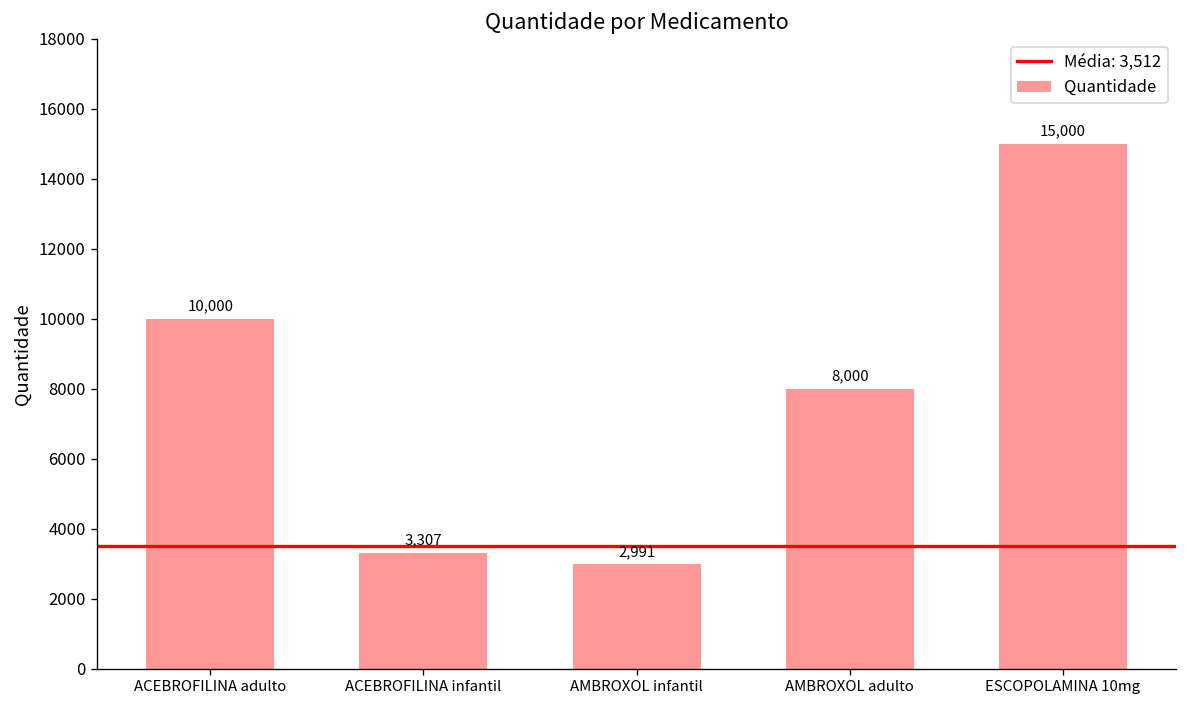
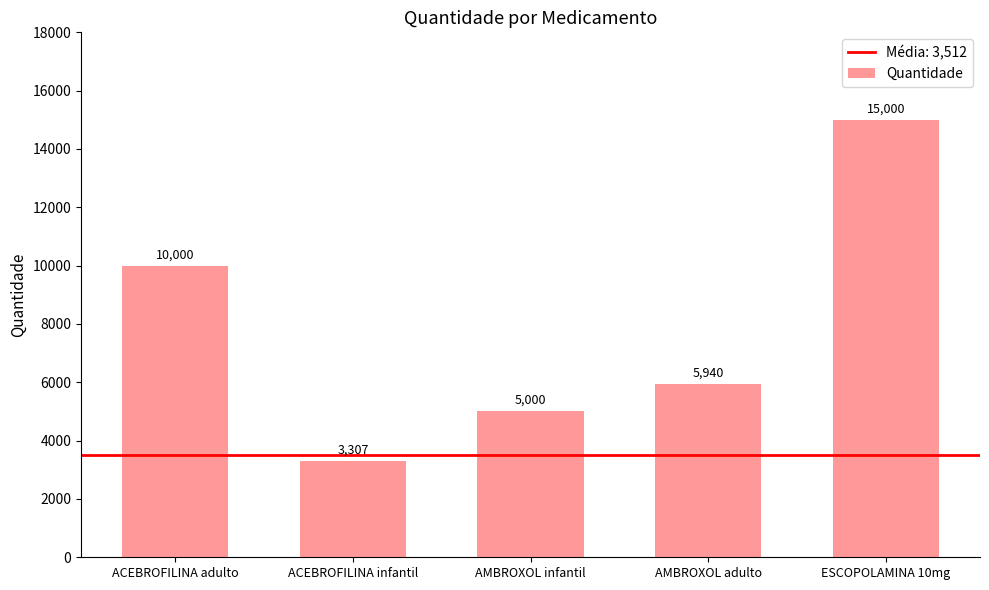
AMBROXOL infantil: 2,991 -> 5,000
AMBROXOL adulto: 8,000 -> 5,940
